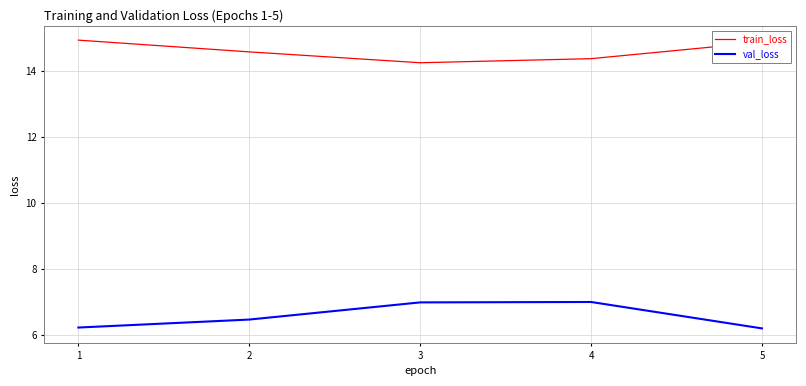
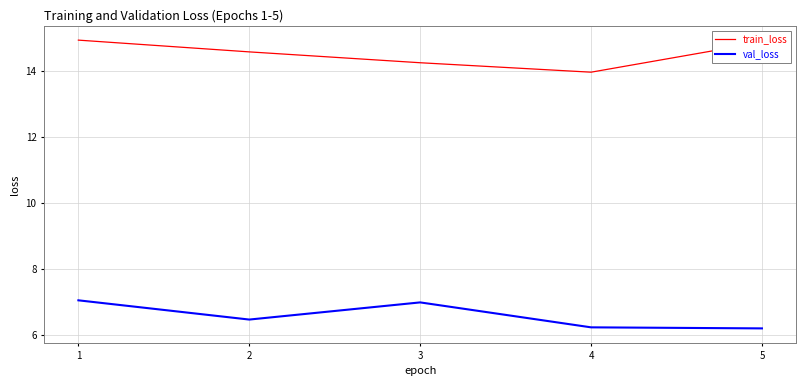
val_loss, 1: 6.2 -> 7.0
train_loss, 4: 14.4 -> 14.0
val_loss, 4: 7.0 -> 6.2
